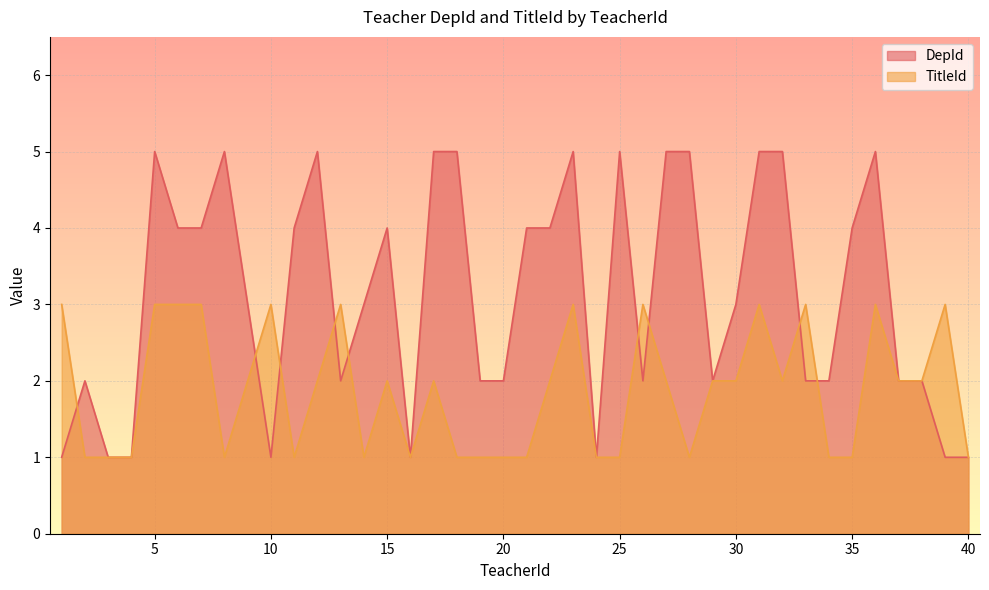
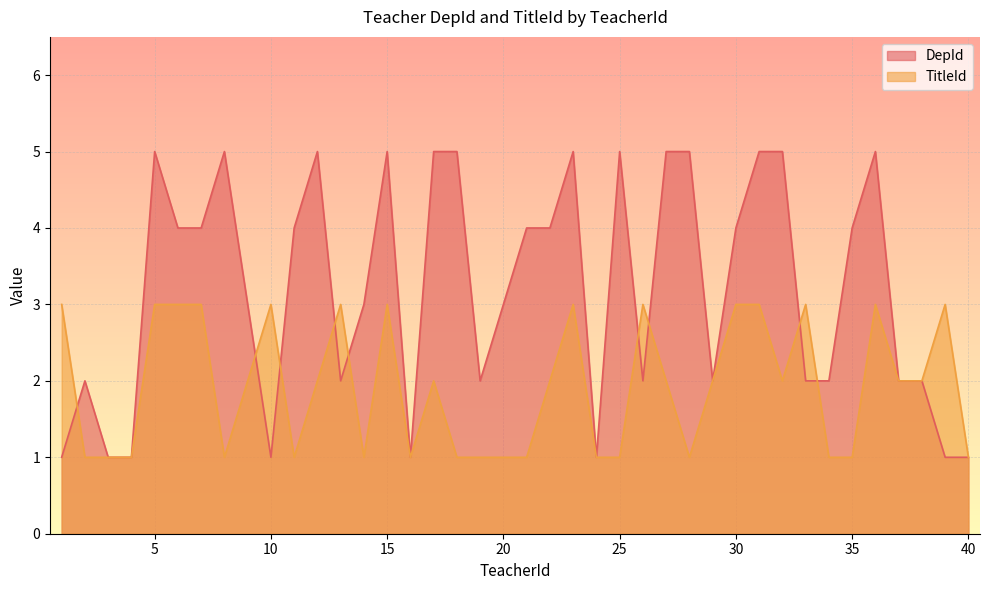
DepId, 15: 4 -> 5
TitleId, 15: 2 -> 3
DepId, 20: 2 -> 3
DepId, 30: 3 -> 4
TitleId, 30: 2 -> 3
